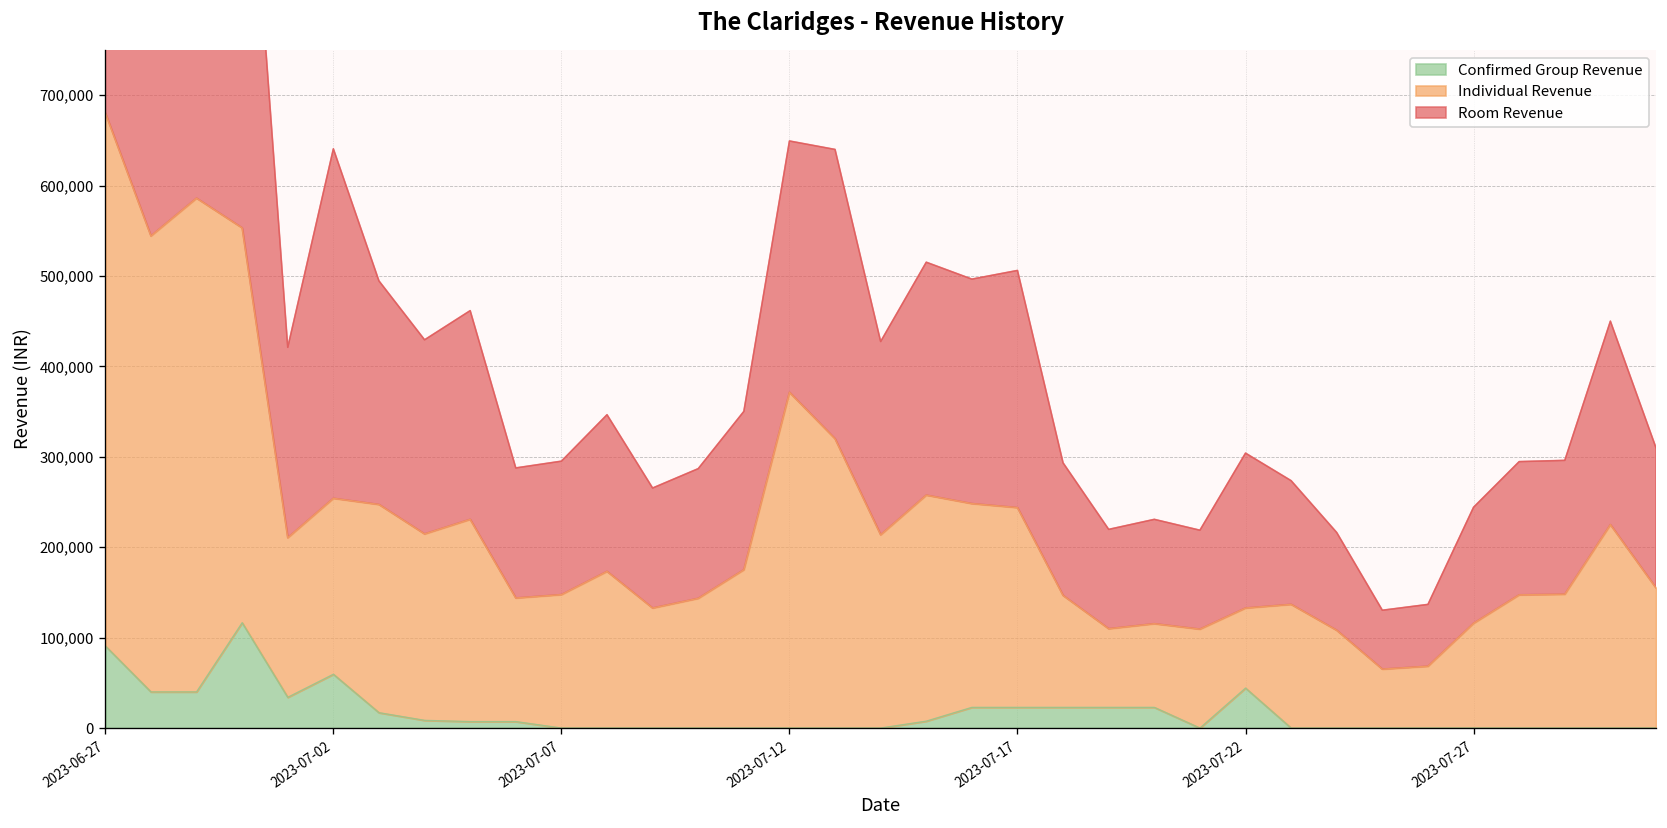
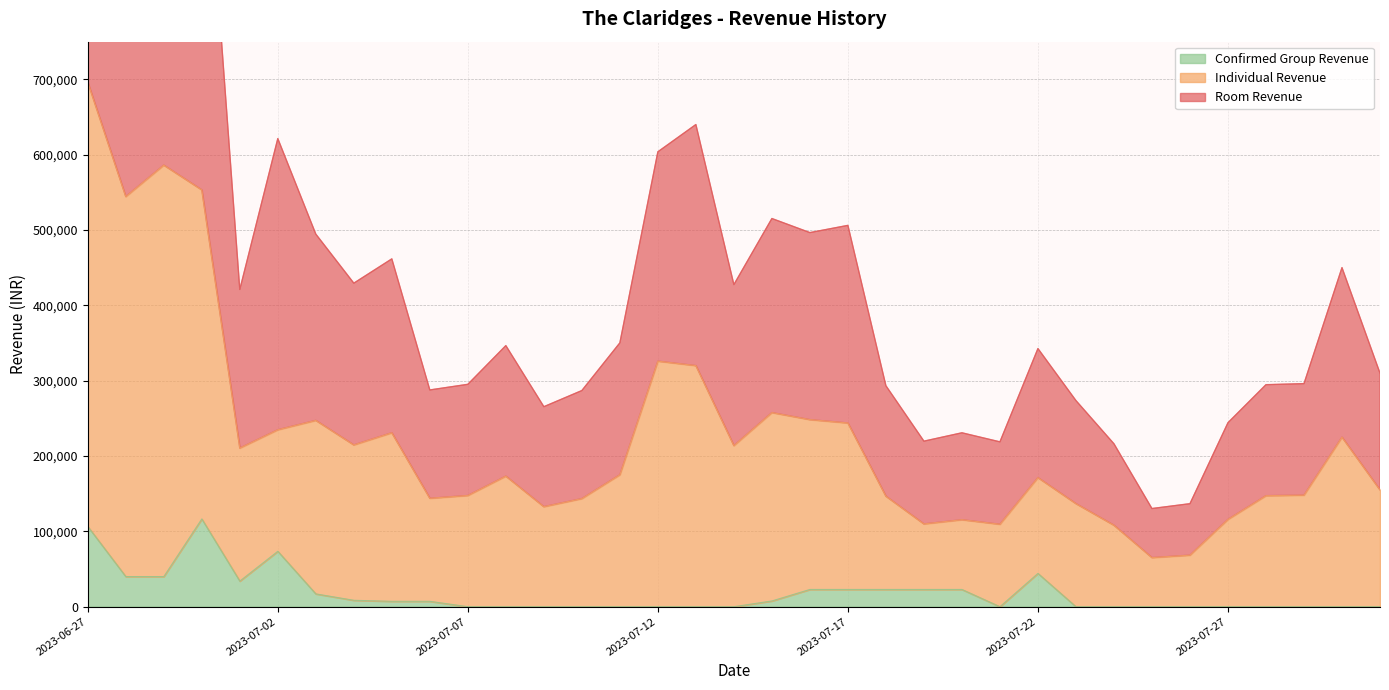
Confirmed Group Revenue, 2023-06-27: 90,000 -> 110,000
Confirmed Group Revenue, 2023-07-02: 60,000 -> 70,000
Individual Revenue, 2023-07-02: 190,000 -> 160,000
Individual Revenue, 2023-07-12: 370,000 -> 330,000
Individual Revenue, 2023-07-22: 90,000 -> 130,000
